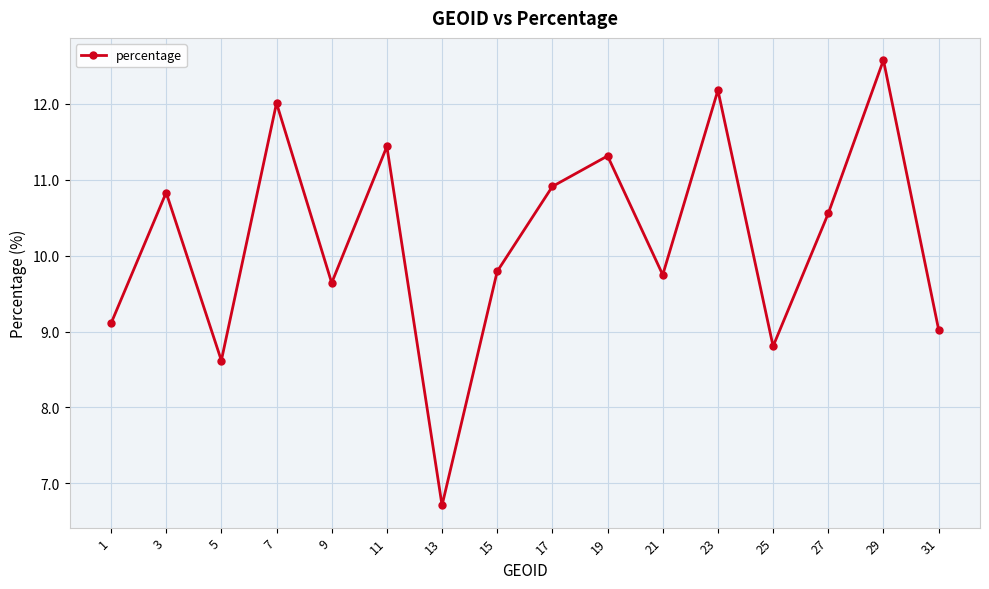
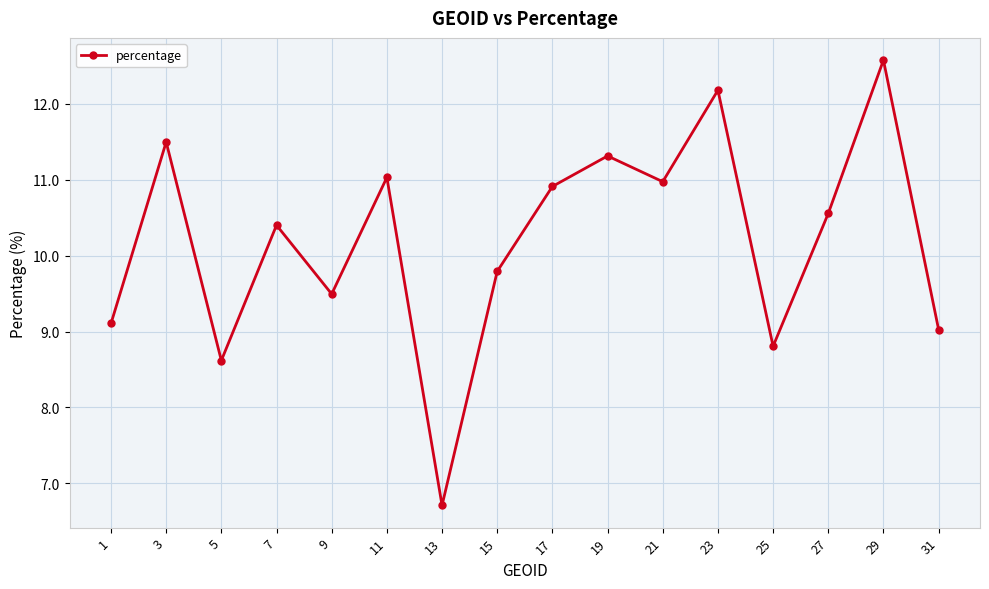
3: 10.8 -> 11.5
7: 12.0 -> 10.4
9: 9.6 -> 9.5
11: 11.4 -> 11.0
21: 9.7 -> 11.0
